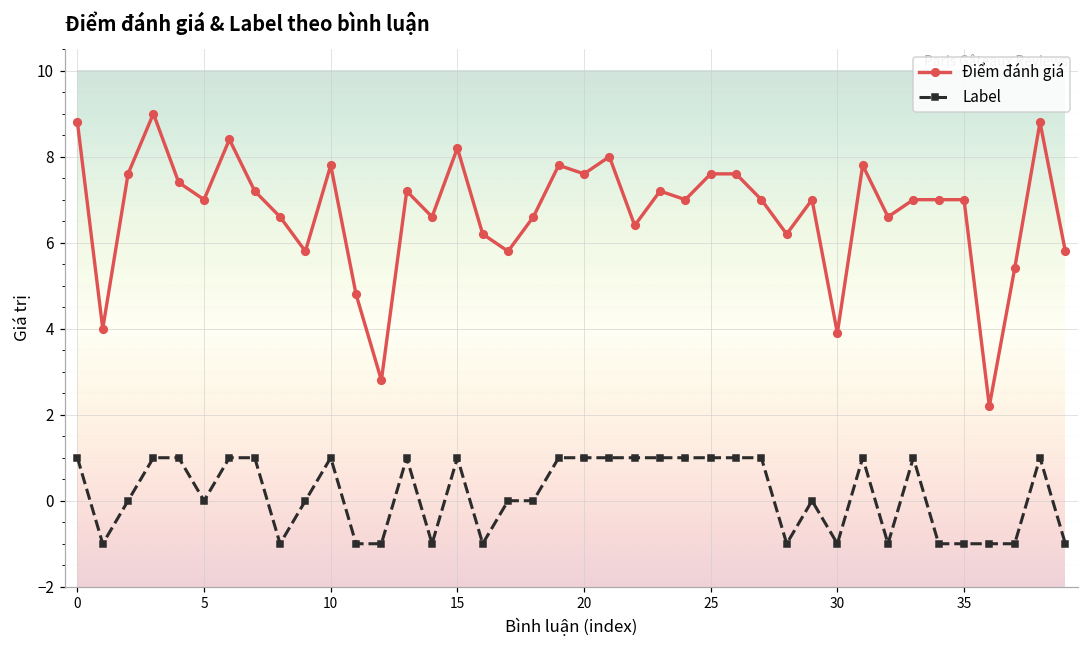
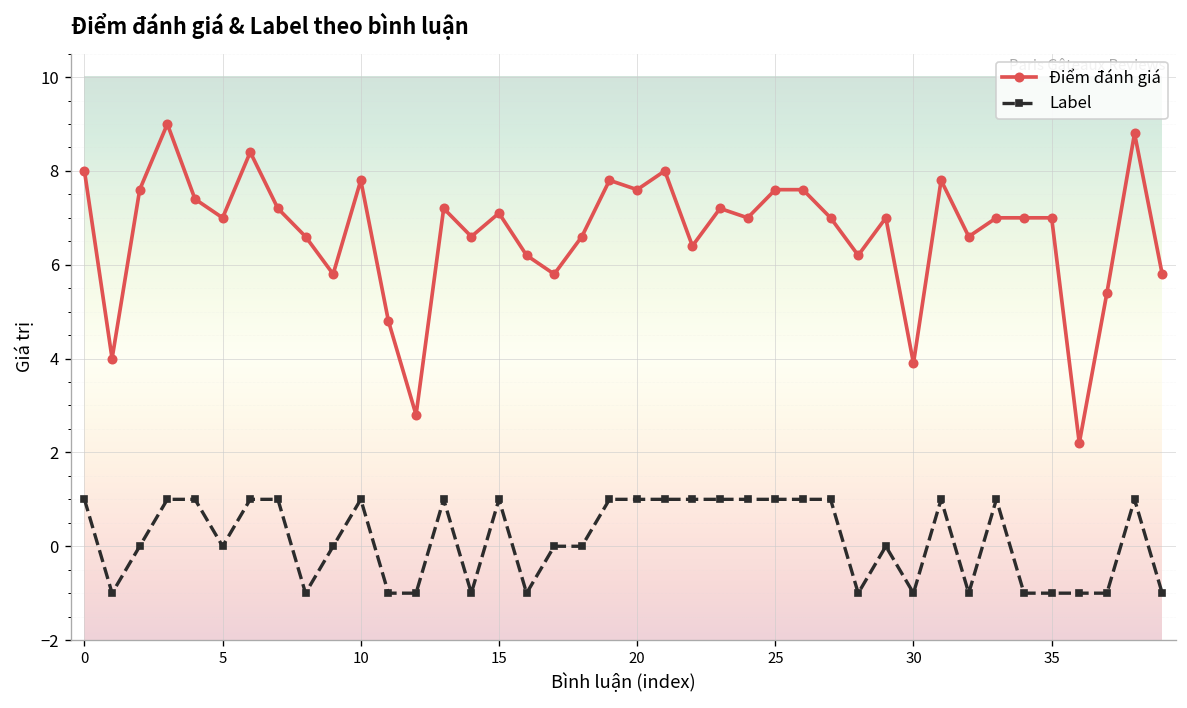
Điểm đánh giá, 0: 8.8 -> 8.0
Điểm đánh giá, 15: 8.2 -> 7.1
